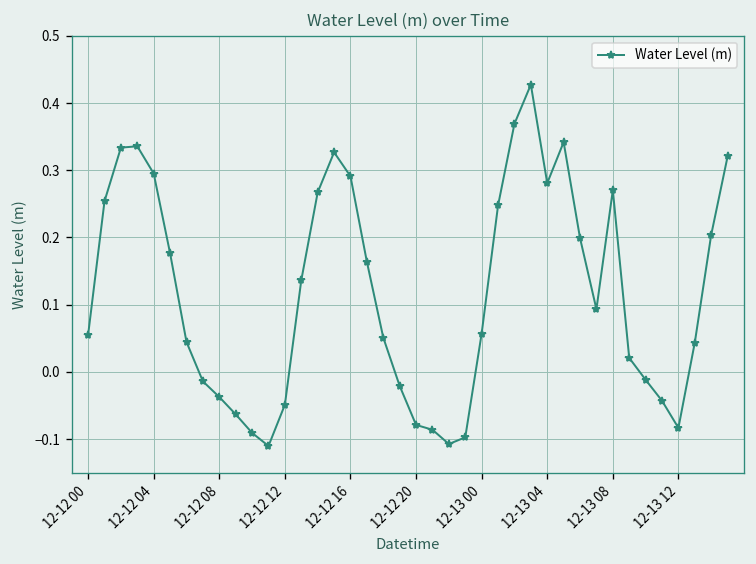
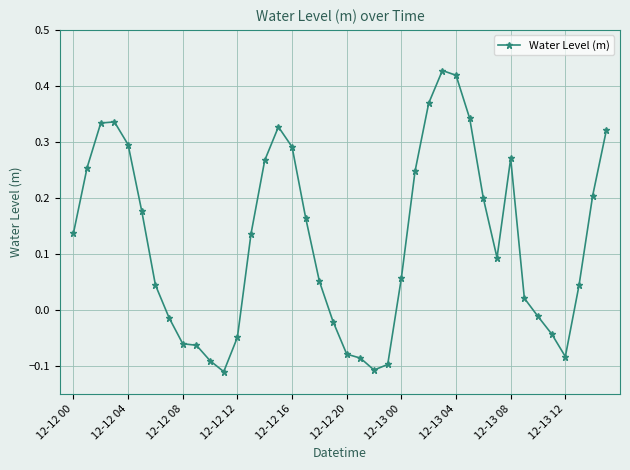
12-12 00: 0.06 -> 0.14
12-12 08: -0.04 -> -0.06
12-13 04: 0.28 -> 0.42
